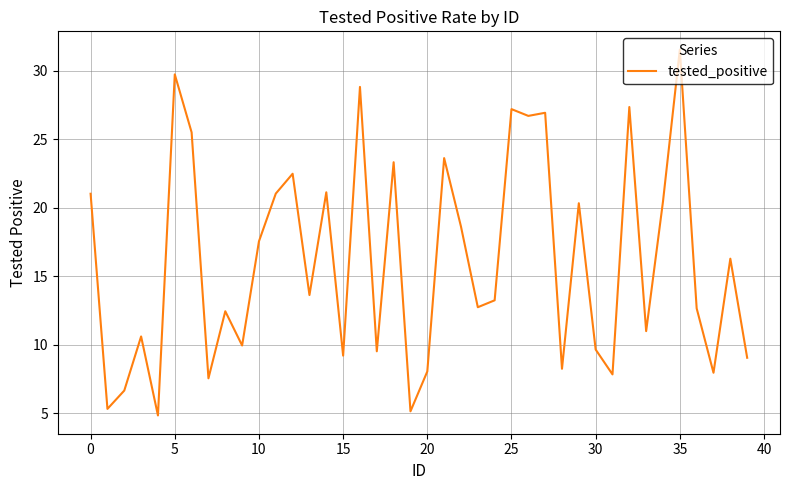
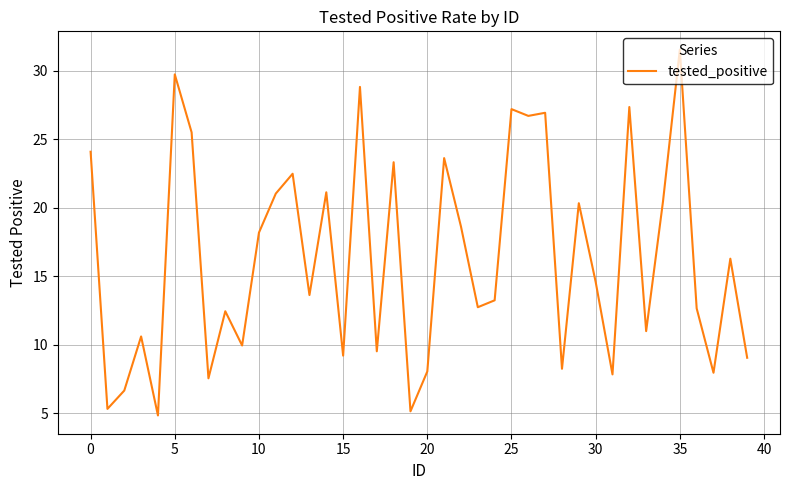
0: 21.0 -> 24.1
10: 17.5 -> 18.2
30: 9.6 -> 14.6
